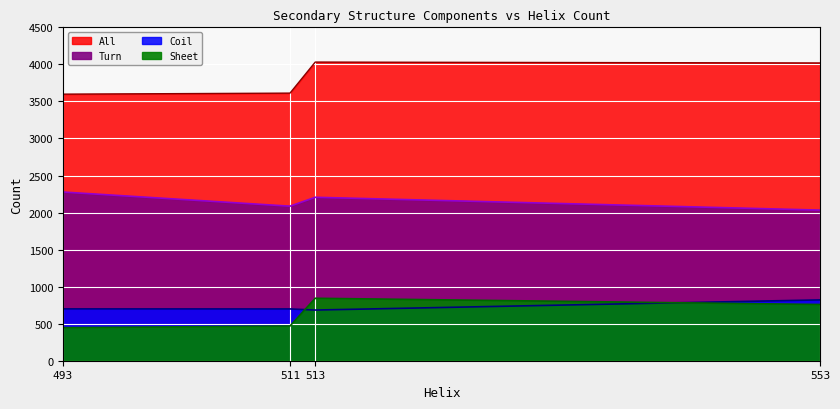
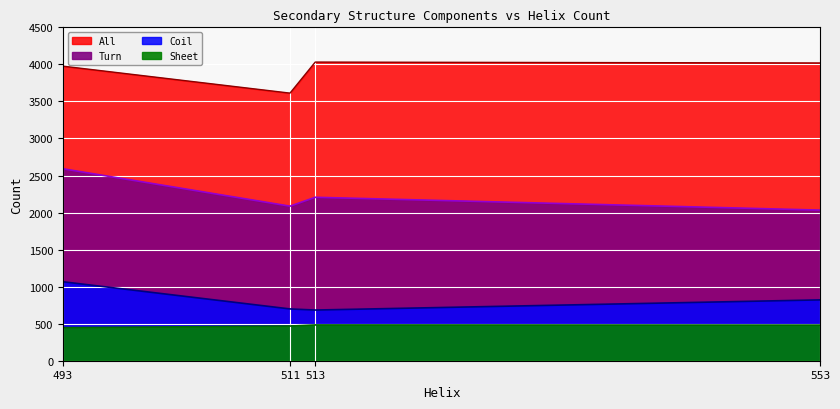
All, 493: 3600 -> 4000
Turn, 493: 2300 -> 2600
Coil, 493: 700 -> 1100
Sheet, 513: 800 -> 500
Sheet, 553: 800 -> 500
